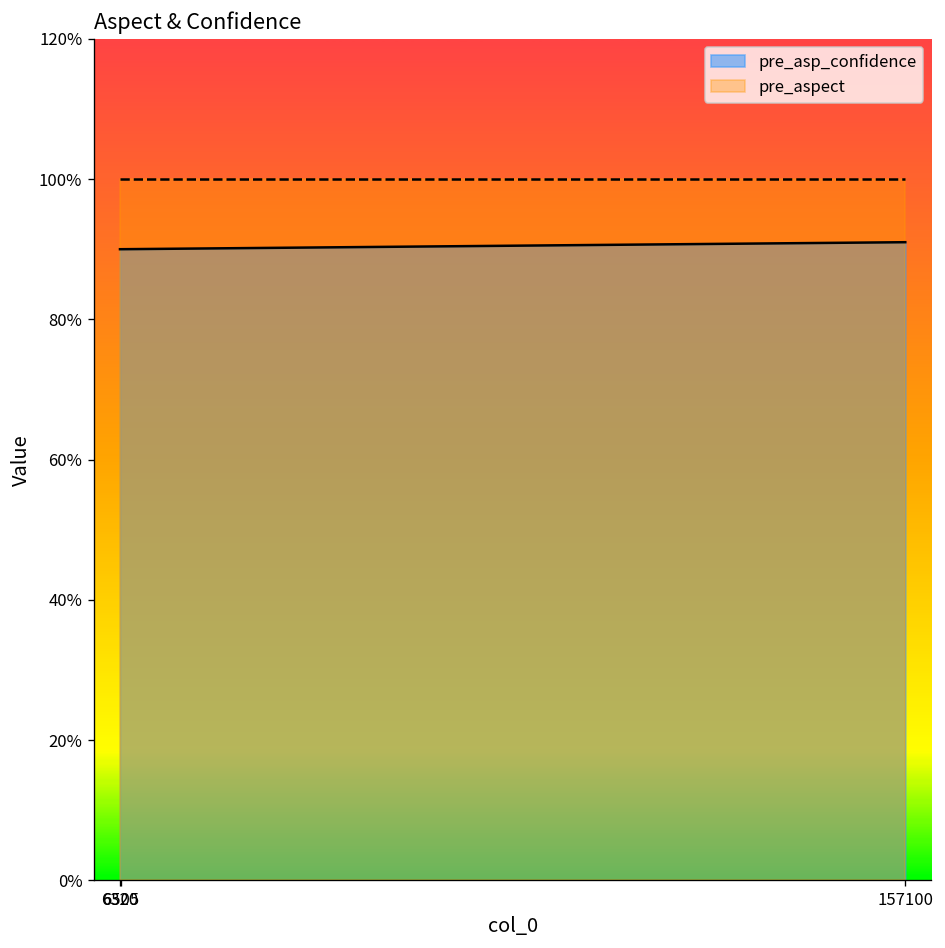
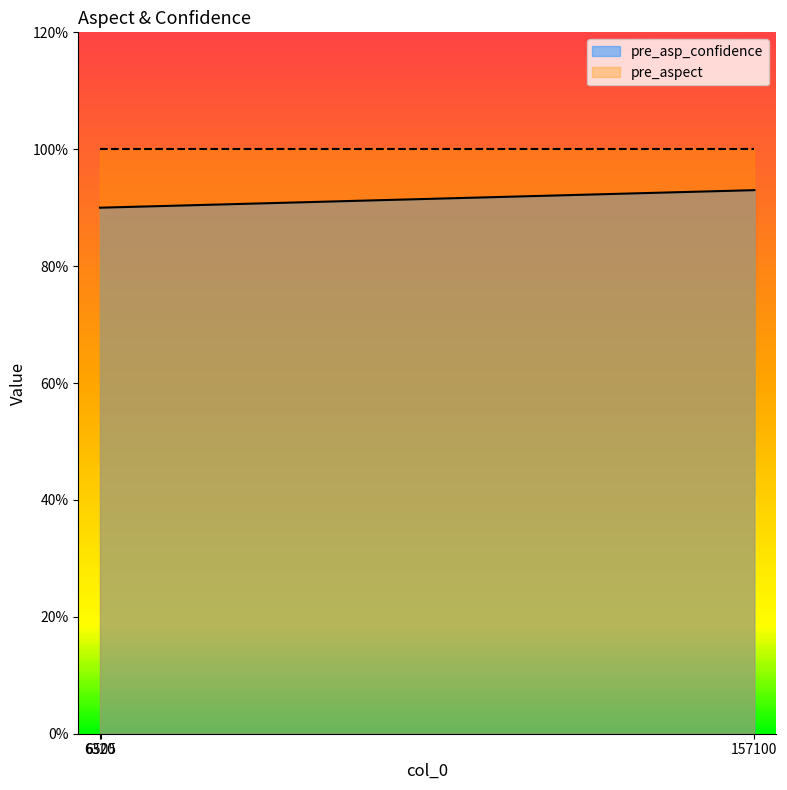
pre_asp_confidence, 157100: 91% -> 93%
